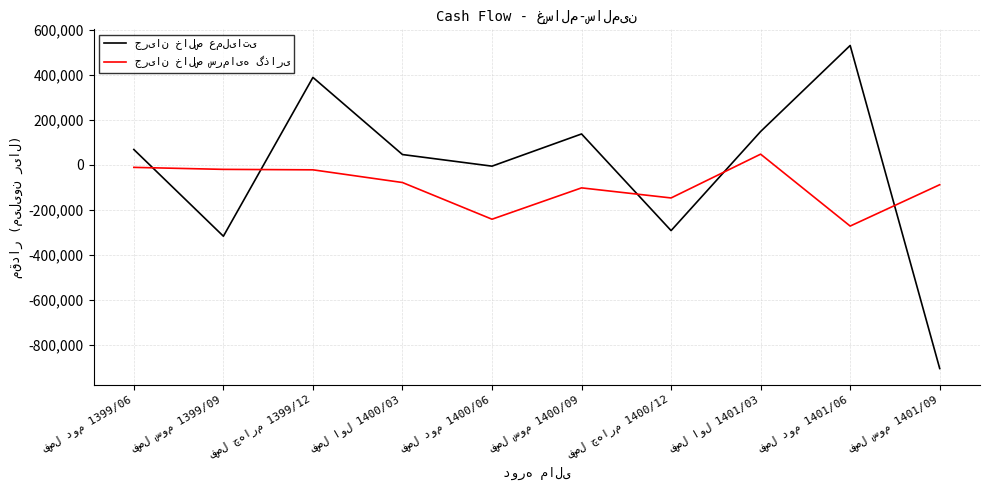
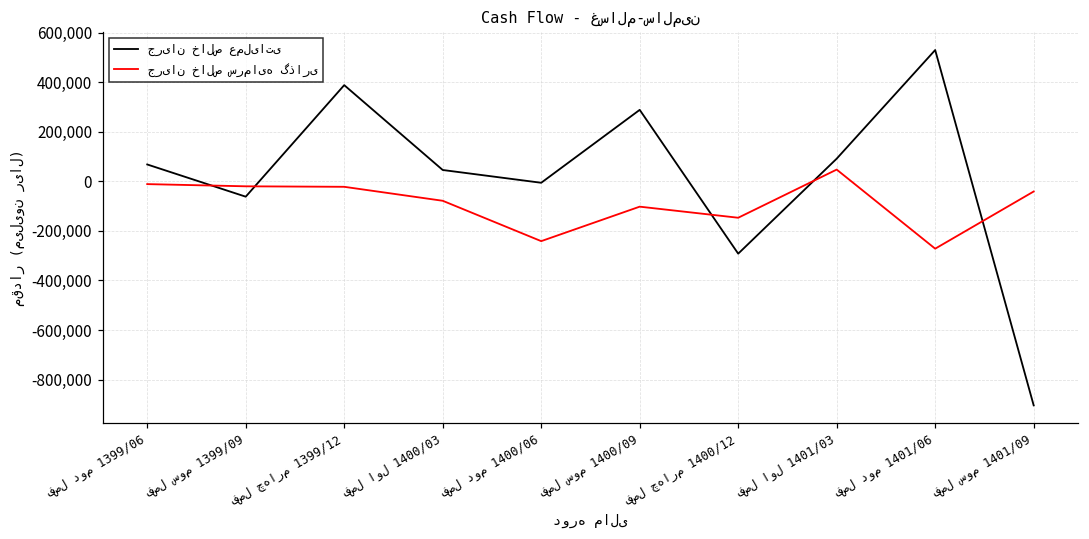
جریان خالص عملیاتی, فصل سوم 1399/09: -320,000 -> -60,000
جریان خالص عملیاتی, فصل سوم 1400/09: 140,000 -> 290,000
جریان خالص عملیاتی, فصل اول 1401/03: 150,000 -> 90,000
جریان خالص سرمایه گذاری, فصل سوم 1401/09: -90,000 -> -40,000
